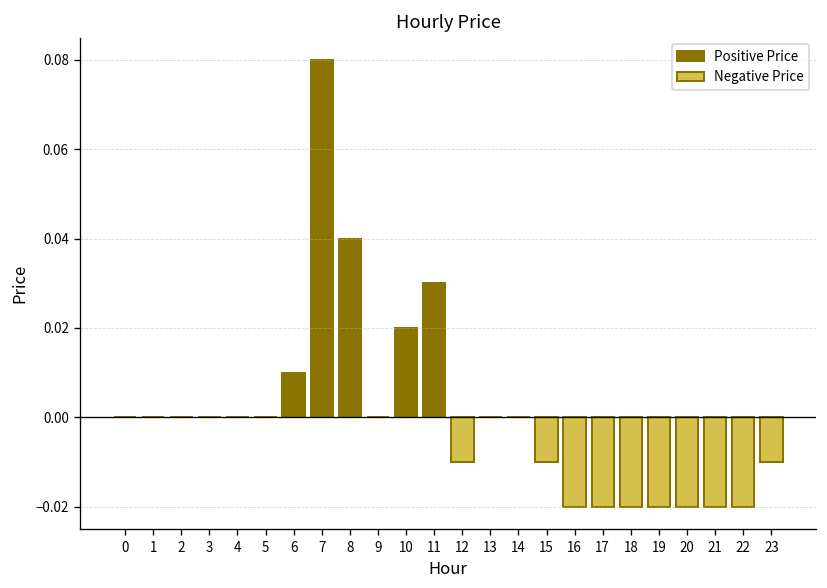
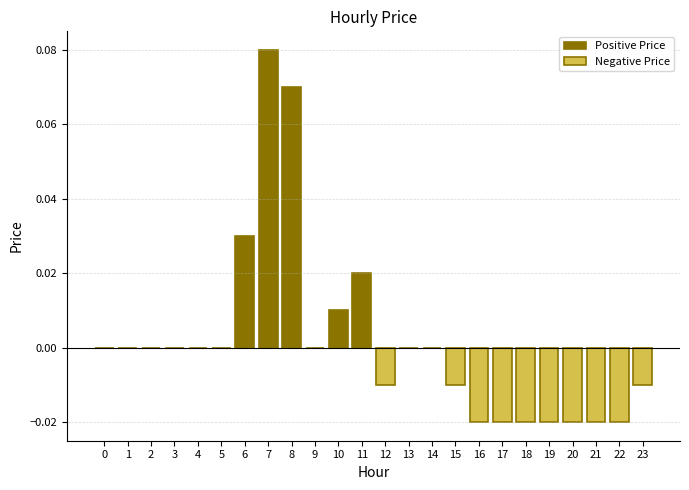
Positive Price, 6: 0.01 -> 0.03
Positive Price, 8: 0.04 -> 0.07
Positive Price, 10: 0.02 -> 0.01
Positive Price, 11: 0.03 -> 0.02
